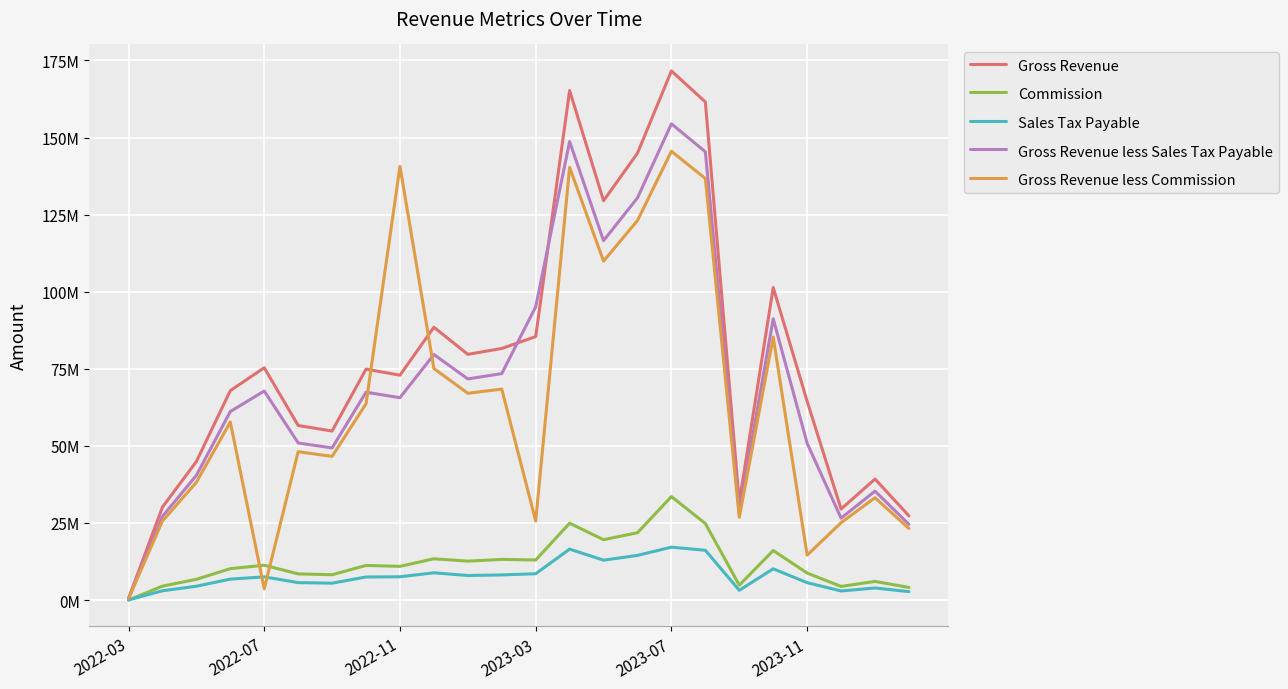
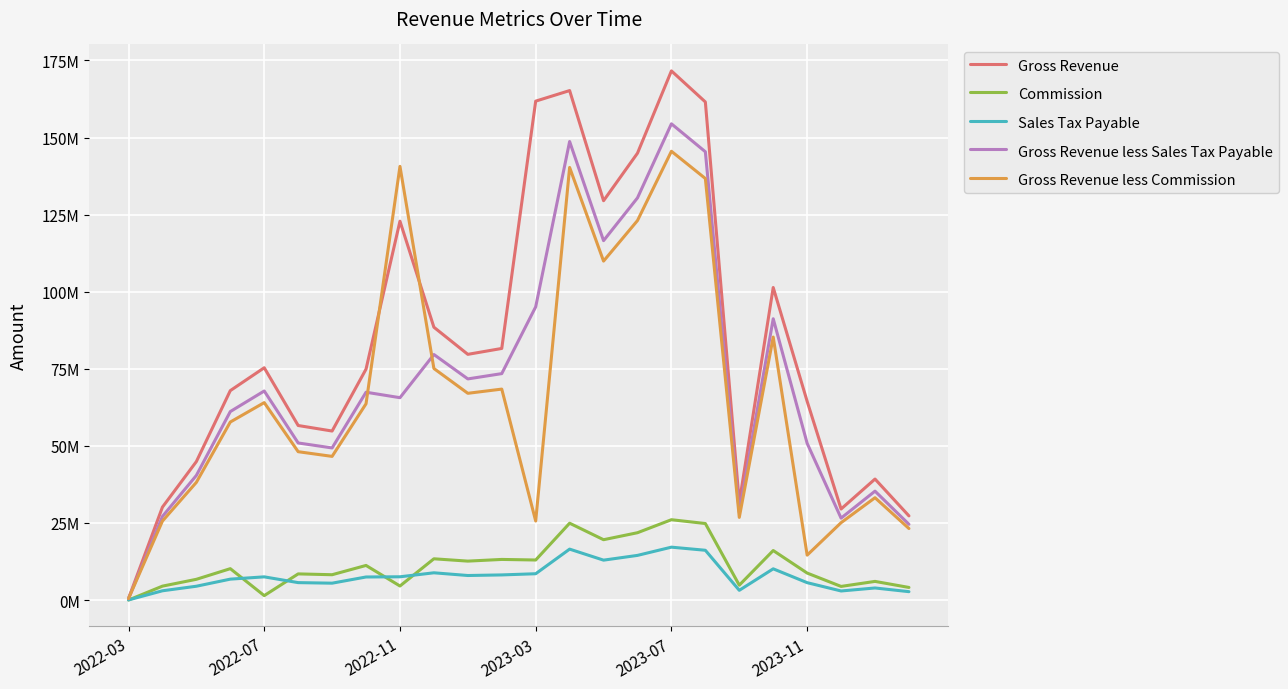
Commission, 2022-07: 11000000 -> 1000000
Gross Revenue less Commission, 2022-07: 4000000 -> 64000000
Gross Revenue, 2022-11: 73000000 -> 123000000
Commission, 2022-11: 11000000 -> 5000000
Gross Revenue, 2023-03: 85000000 -> 162000000
Commission, 2023-07: 34000000 -> 26000000
